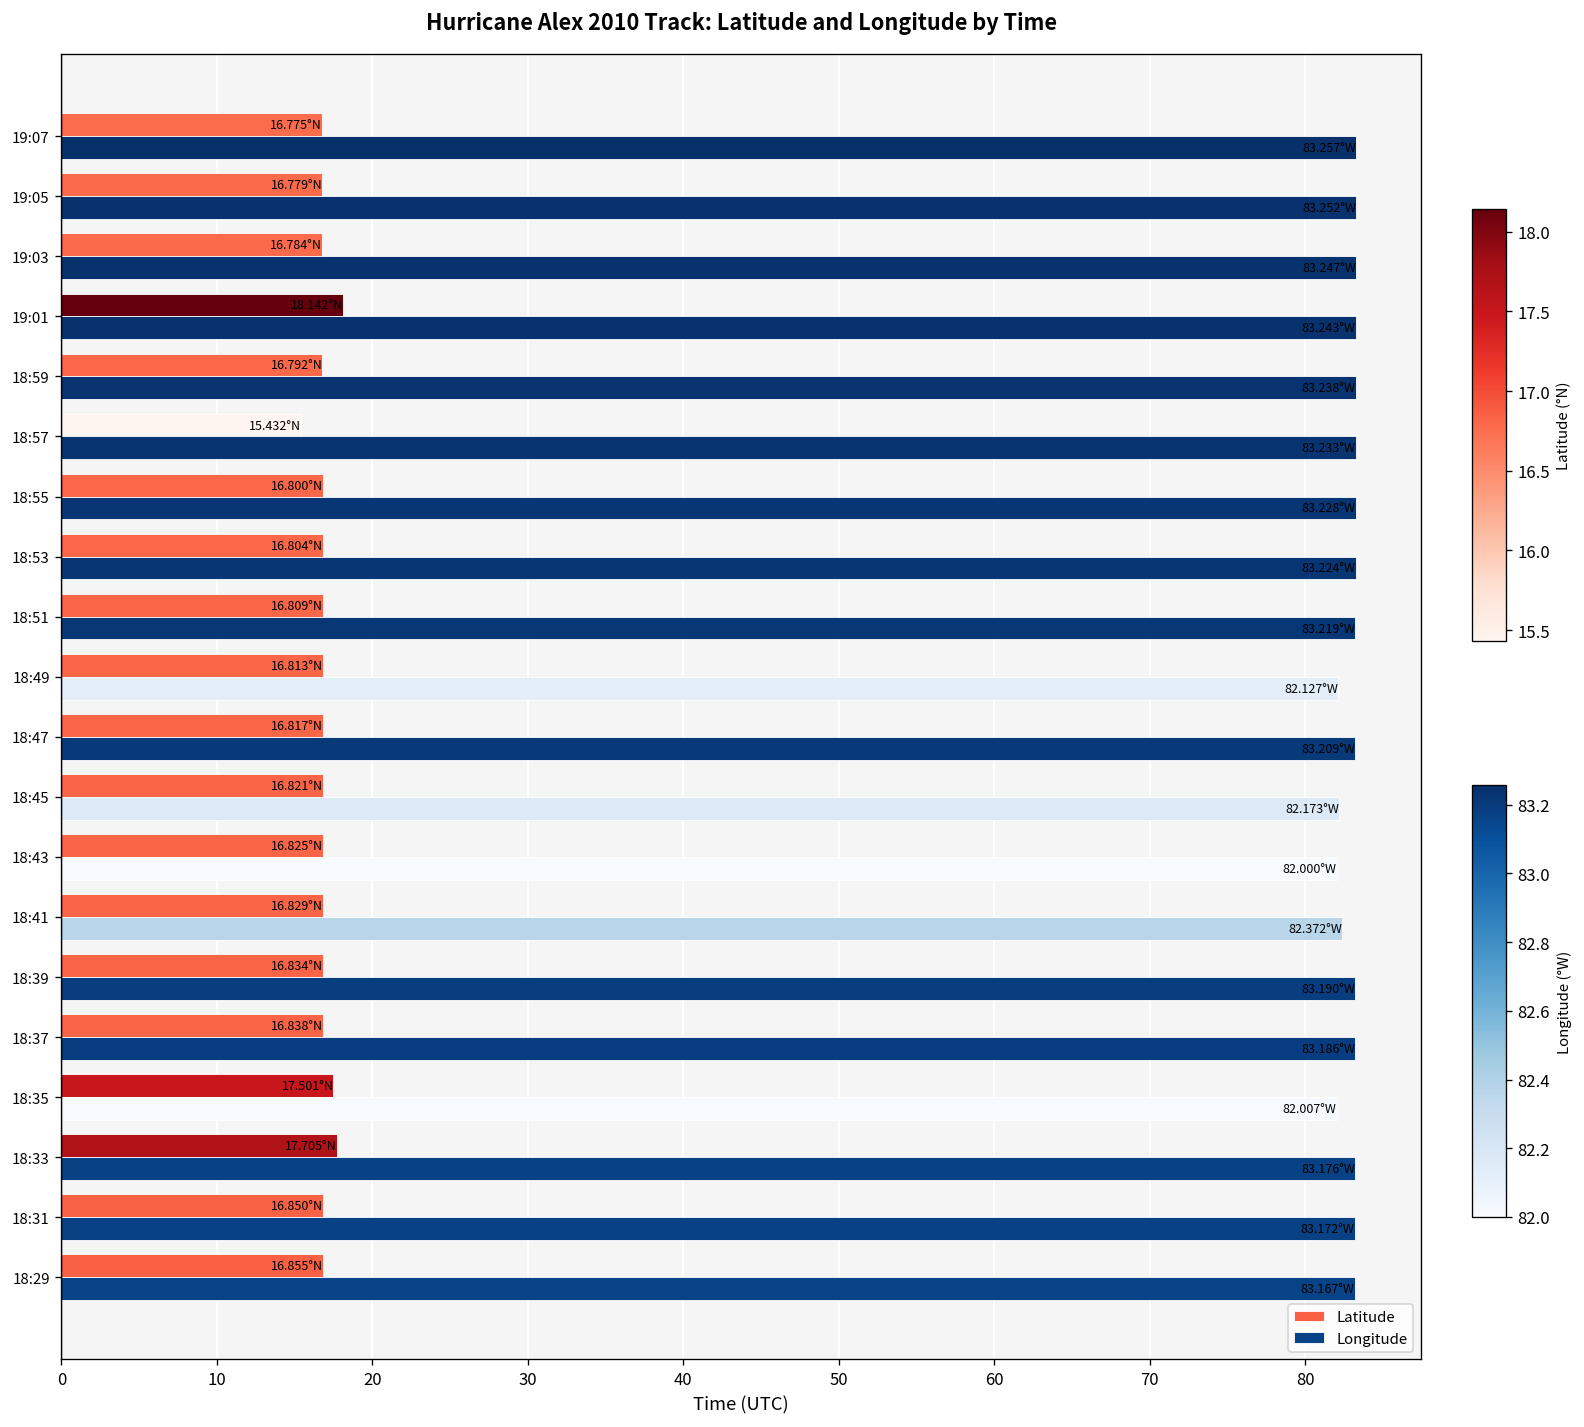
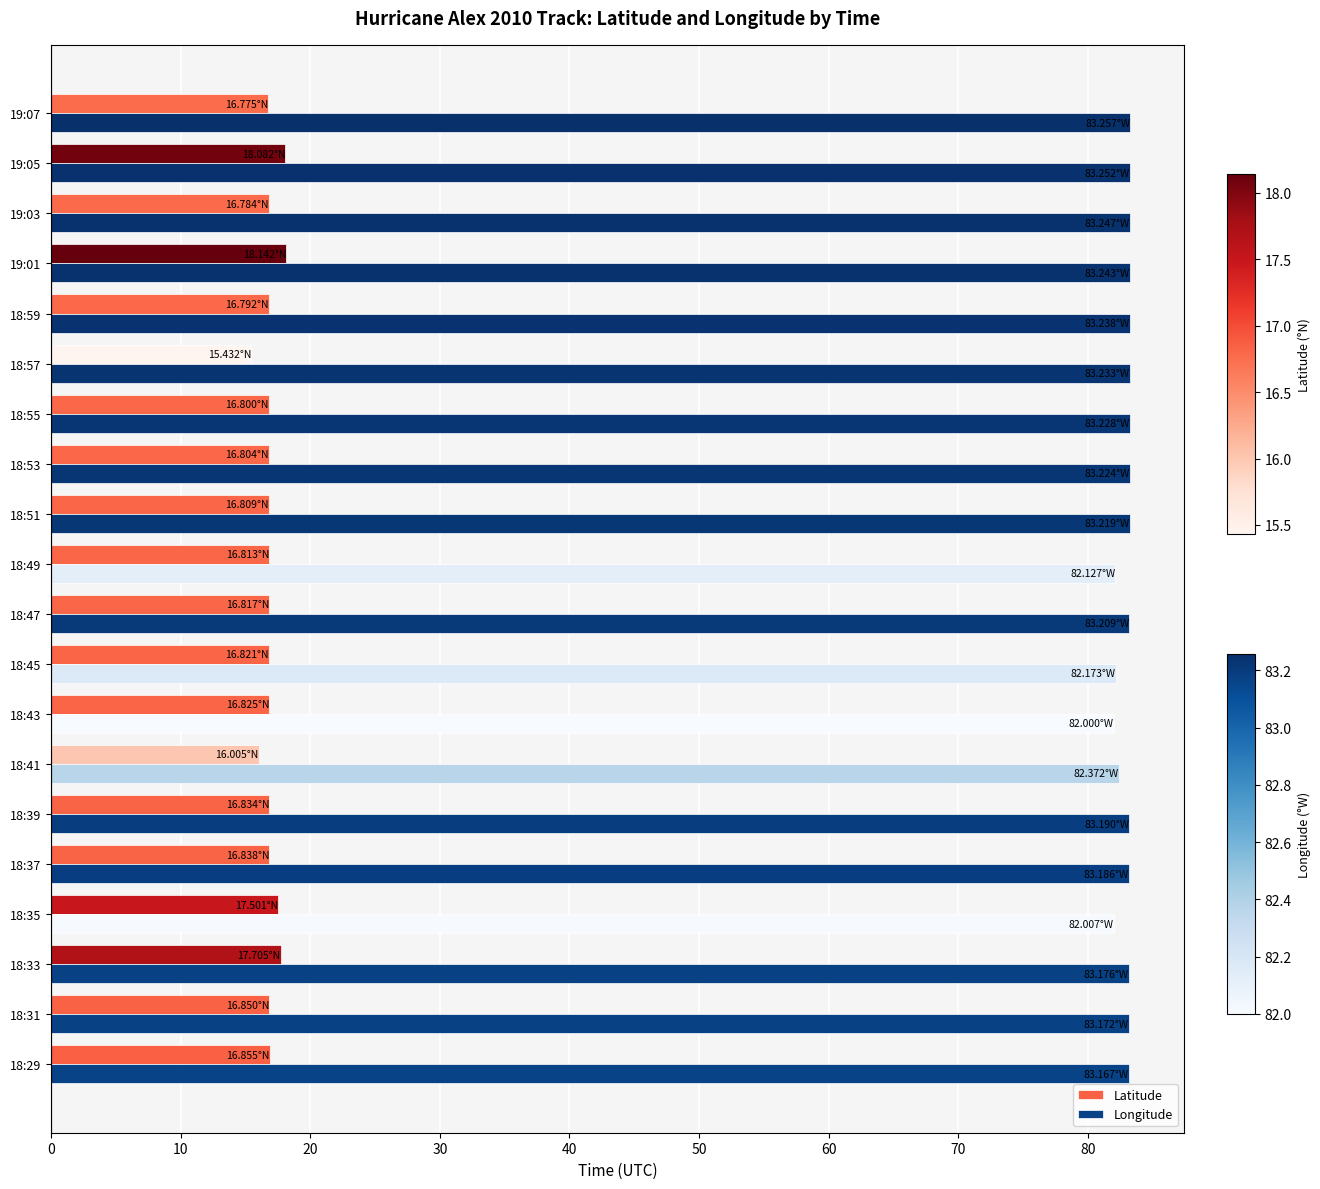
Latitude, 19:05: 16.779°N -> 18.082°N
Latitude, 18:41: 16.829°N -> 16.005°N
